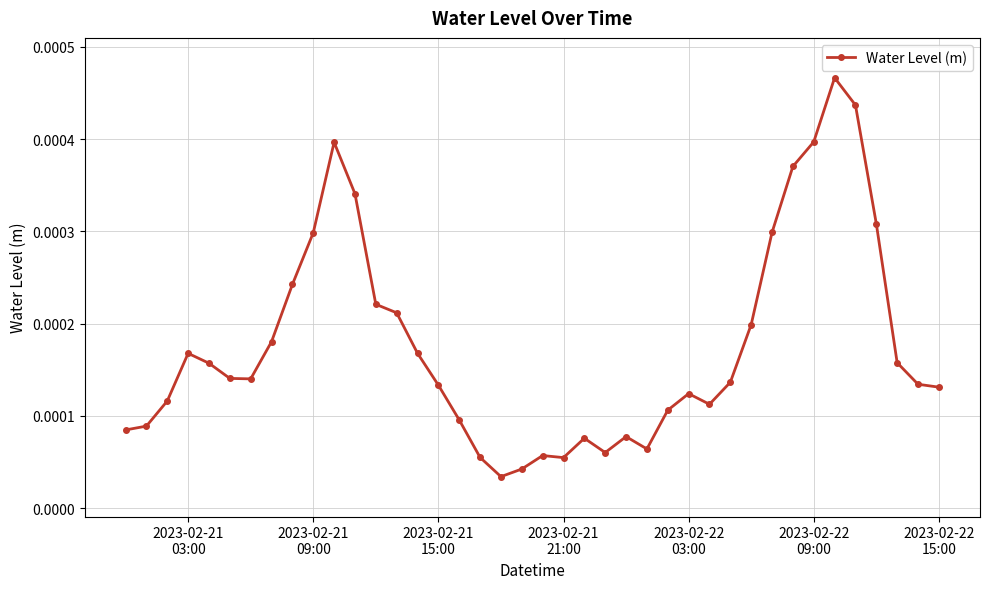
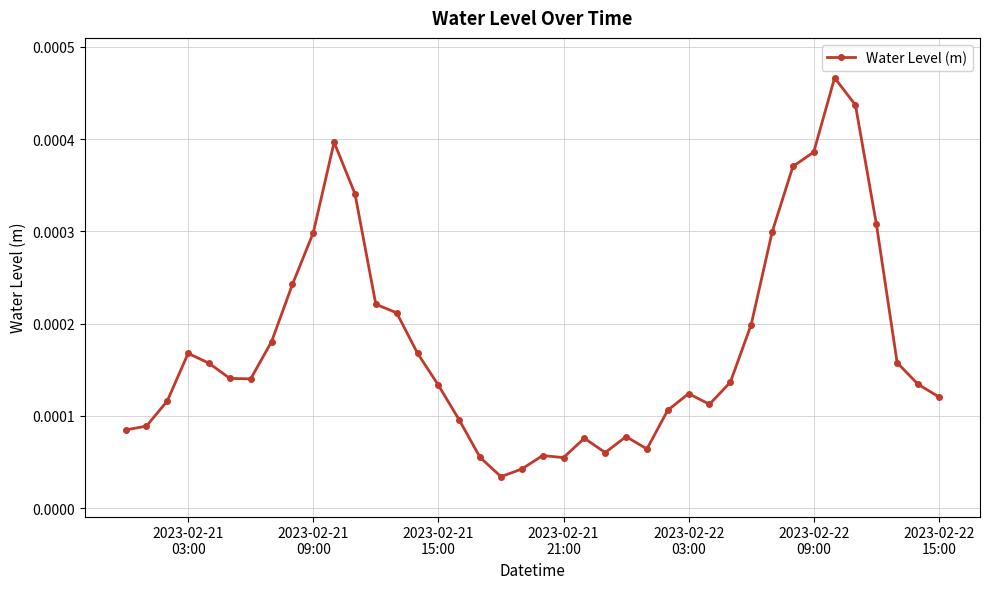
2023-02-22 09:00: 0.00040 -> 0.00039
2023-02-22 15:00: 0.00013 -> 0.00012
